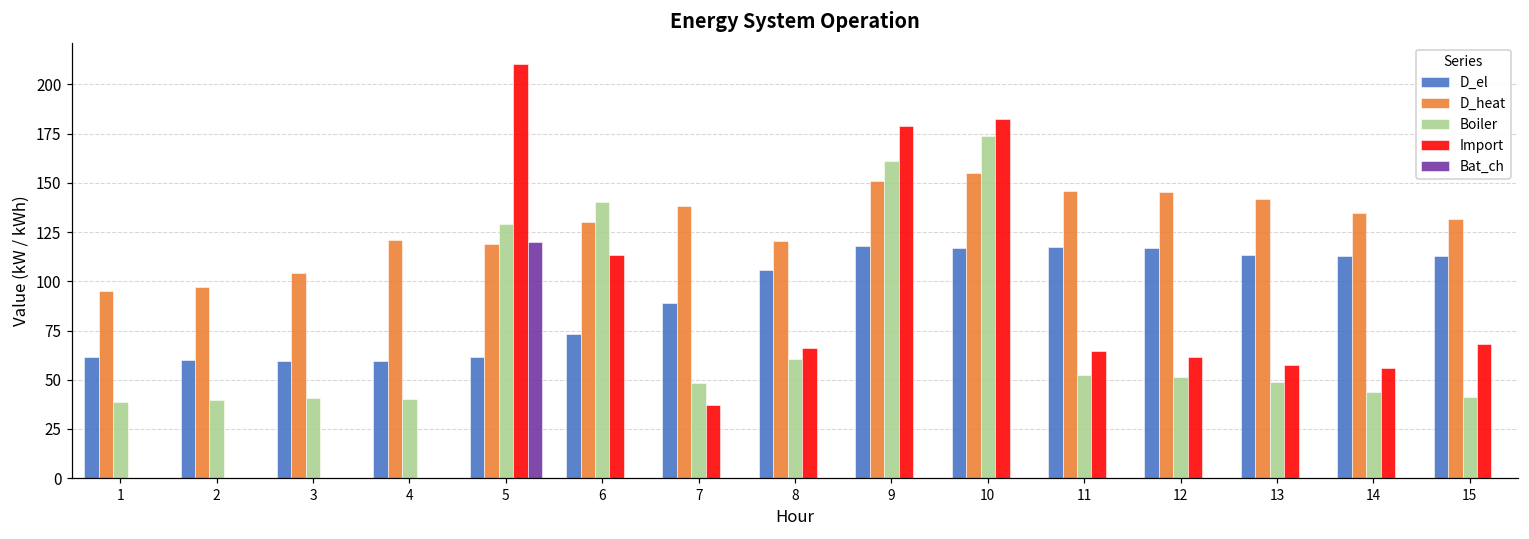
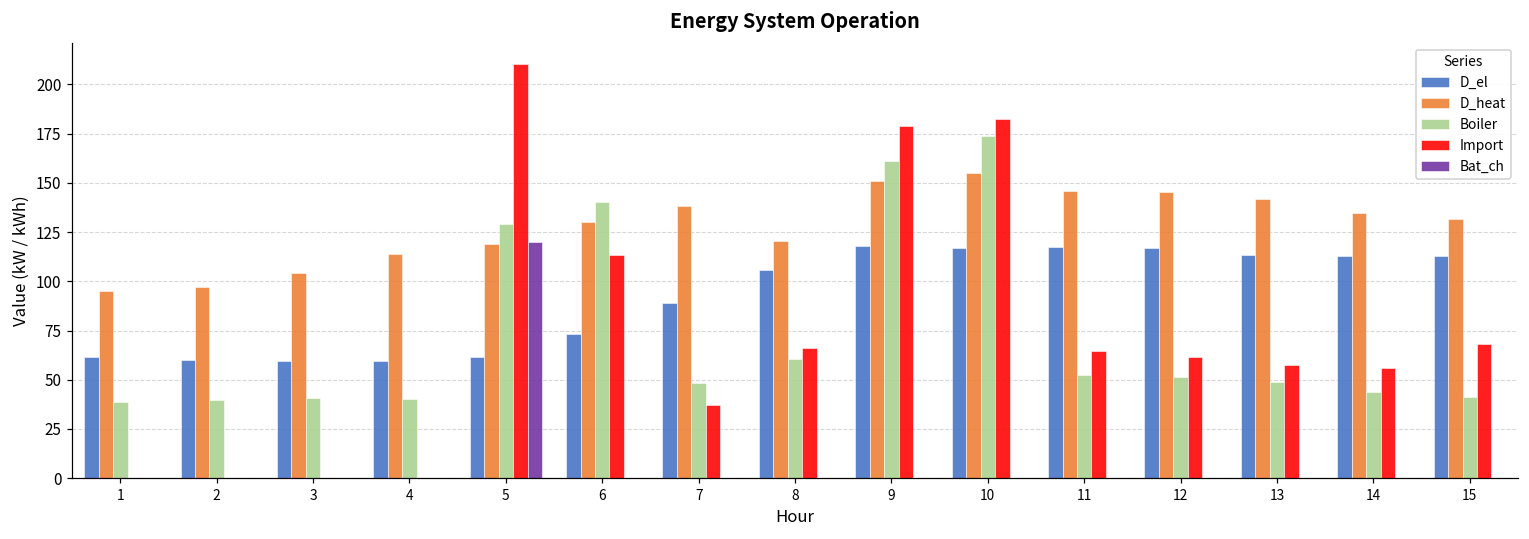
D_heat, 4: 121 -> 114
